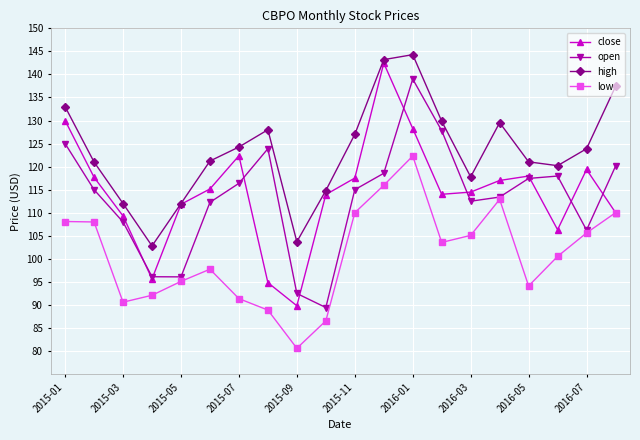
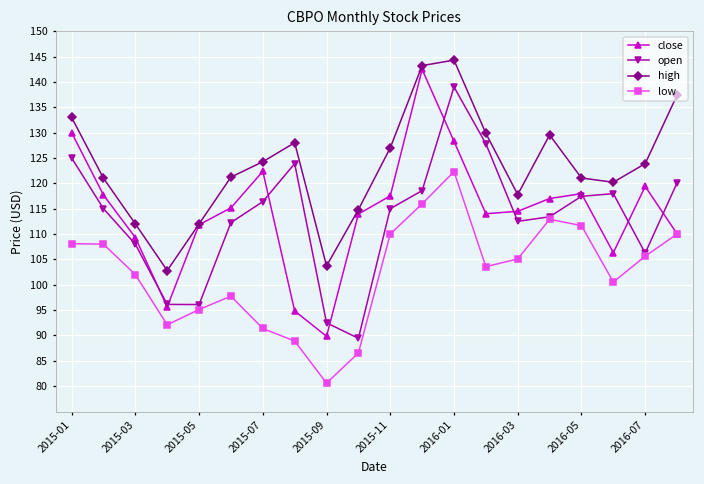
low, 2015-03: 91 -> 102
low, 2016-05: 94 -> 112
